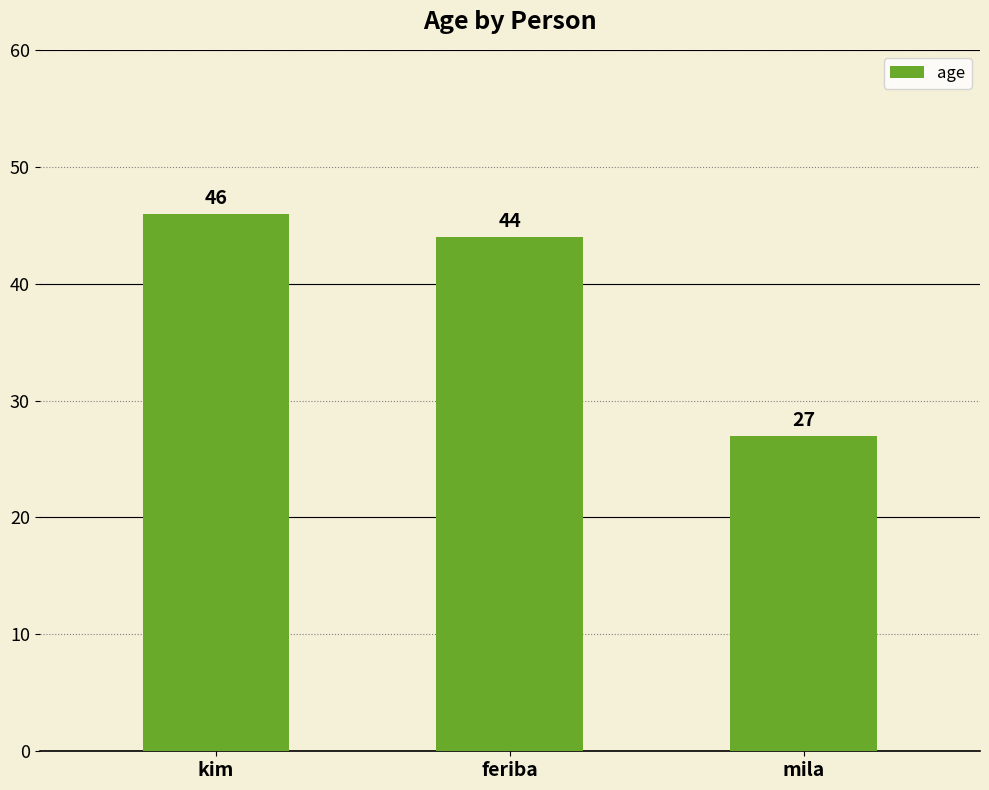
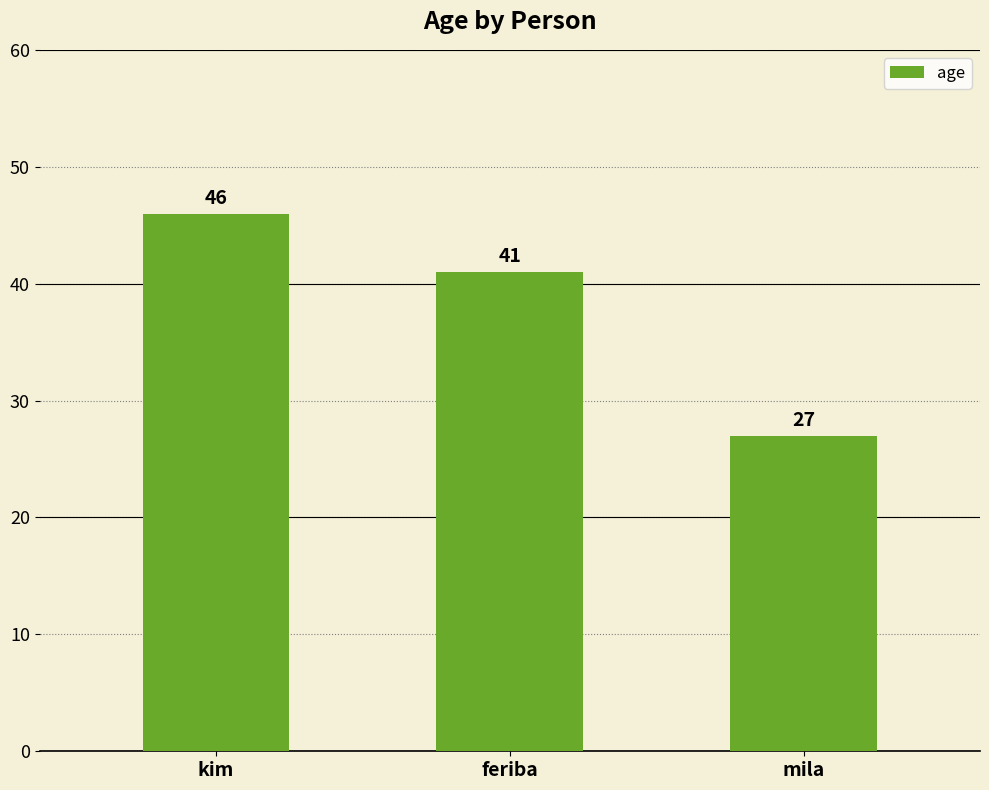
feriba: 44 -> 41
